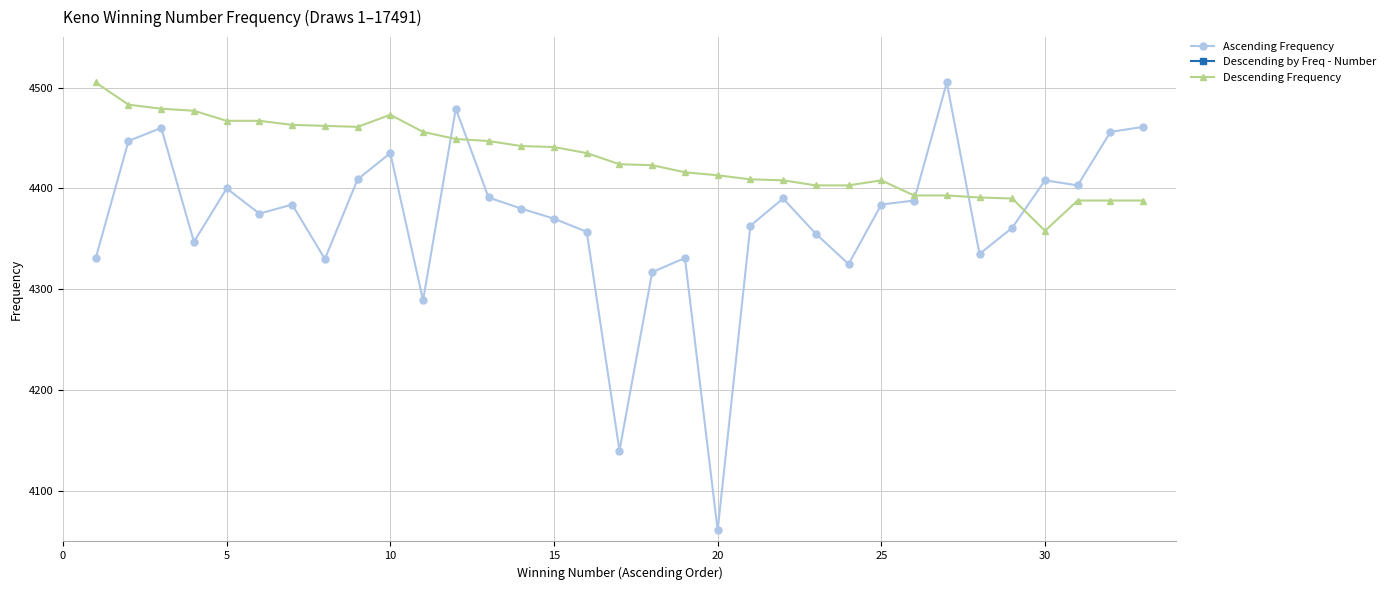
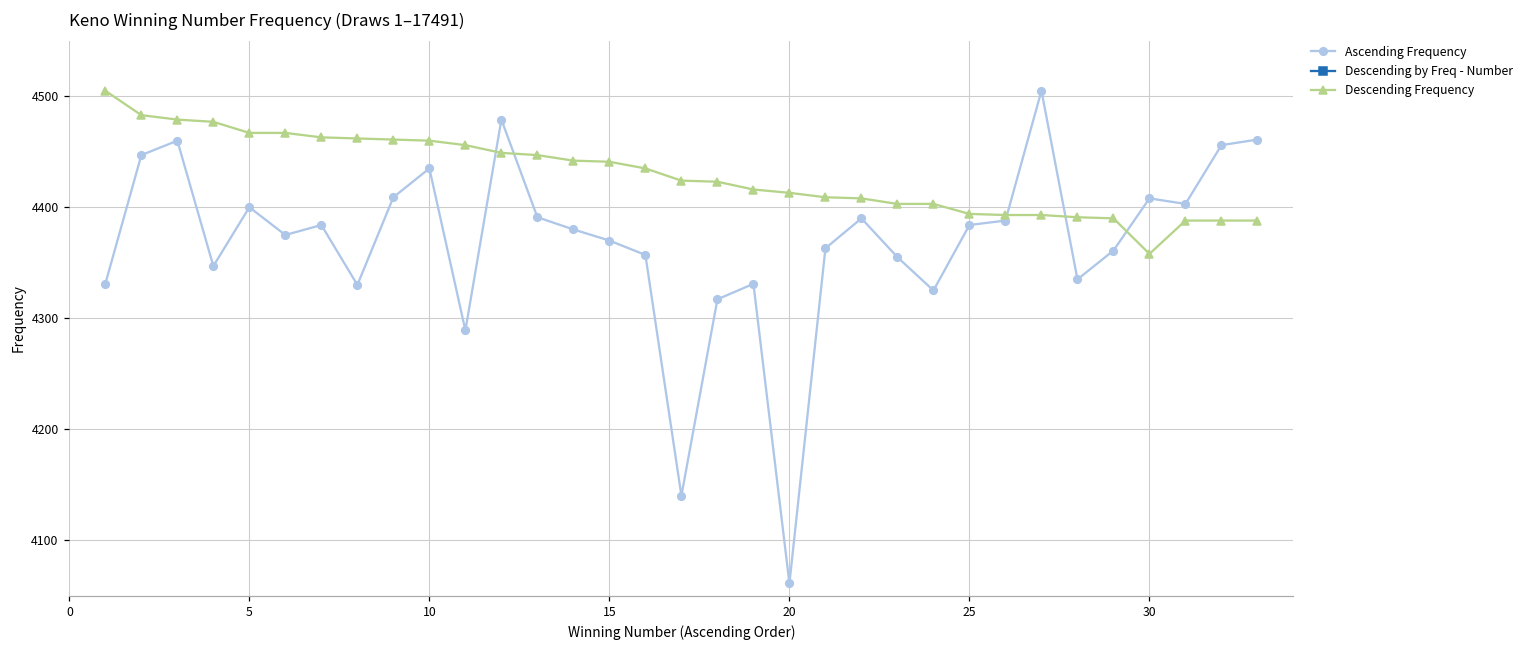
Descending Frequency, 10: 4473 -> 4460
Descending Frequency, 25: 4408 -> 4394
